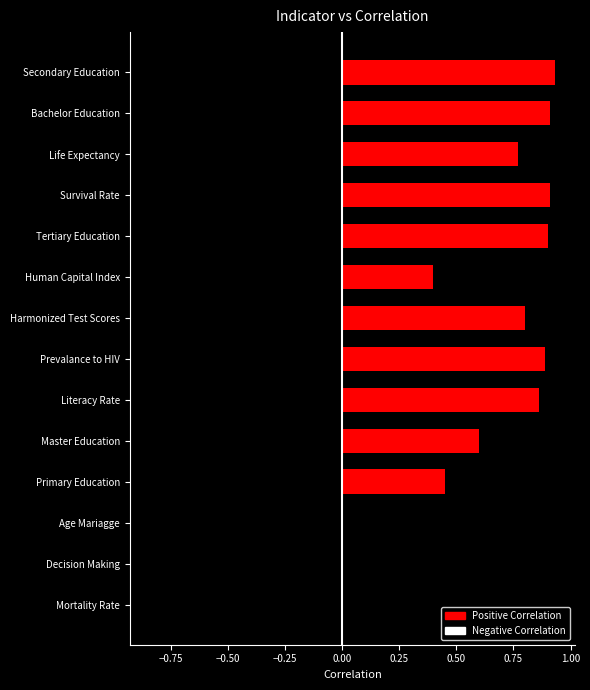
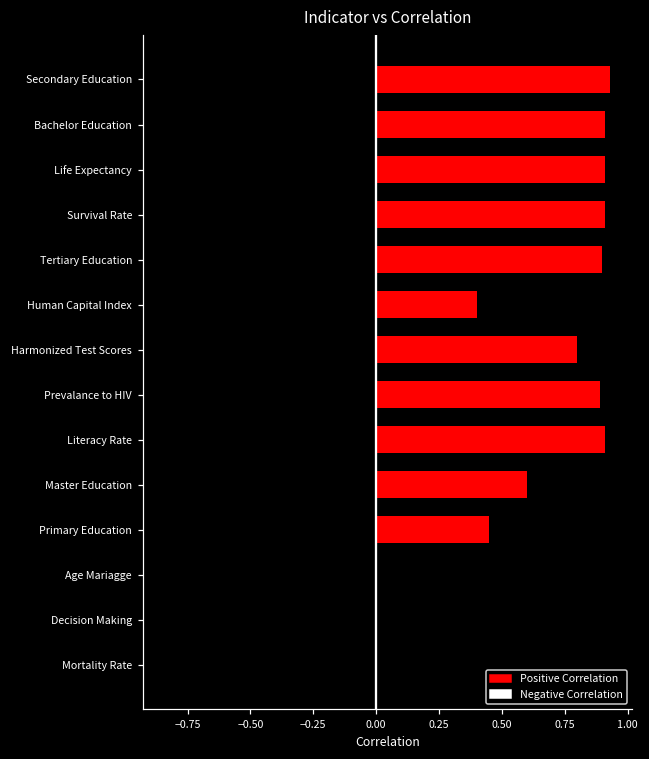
Life Expectancy: 0.77 -> 0.91
Literacy Rate: 0.86 -> 0.91
